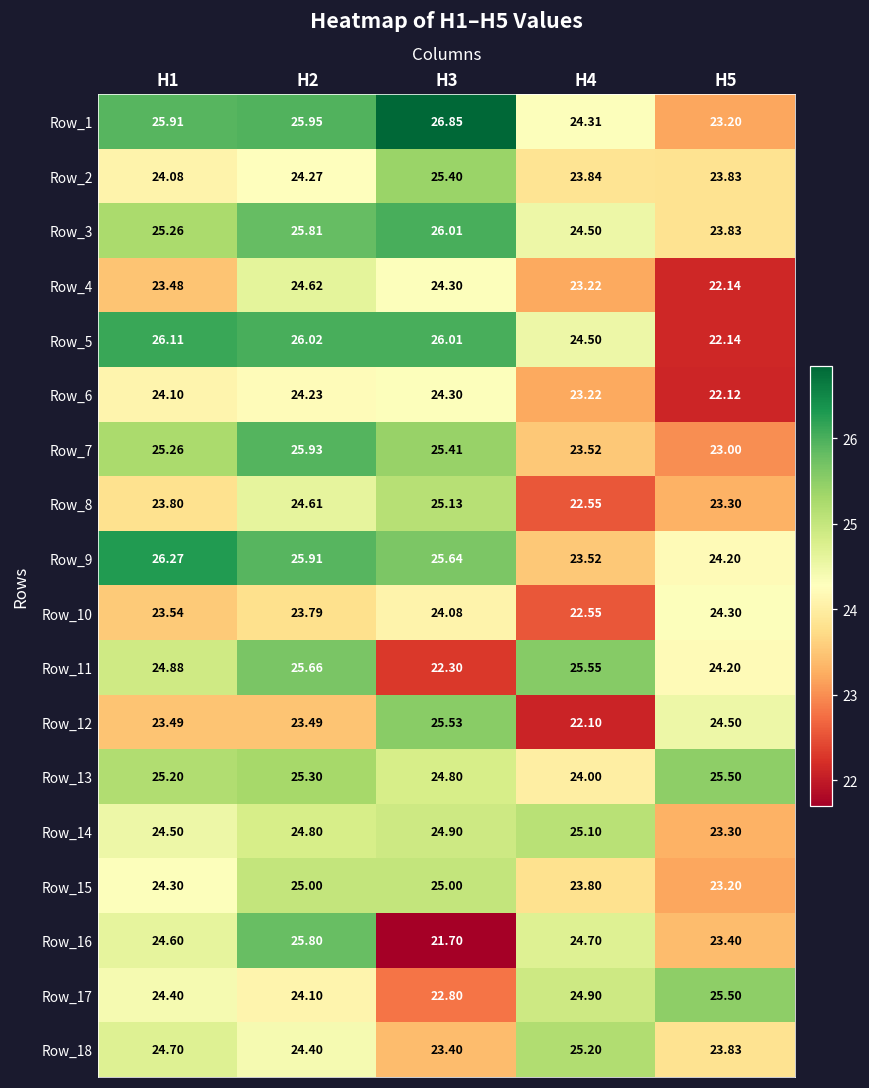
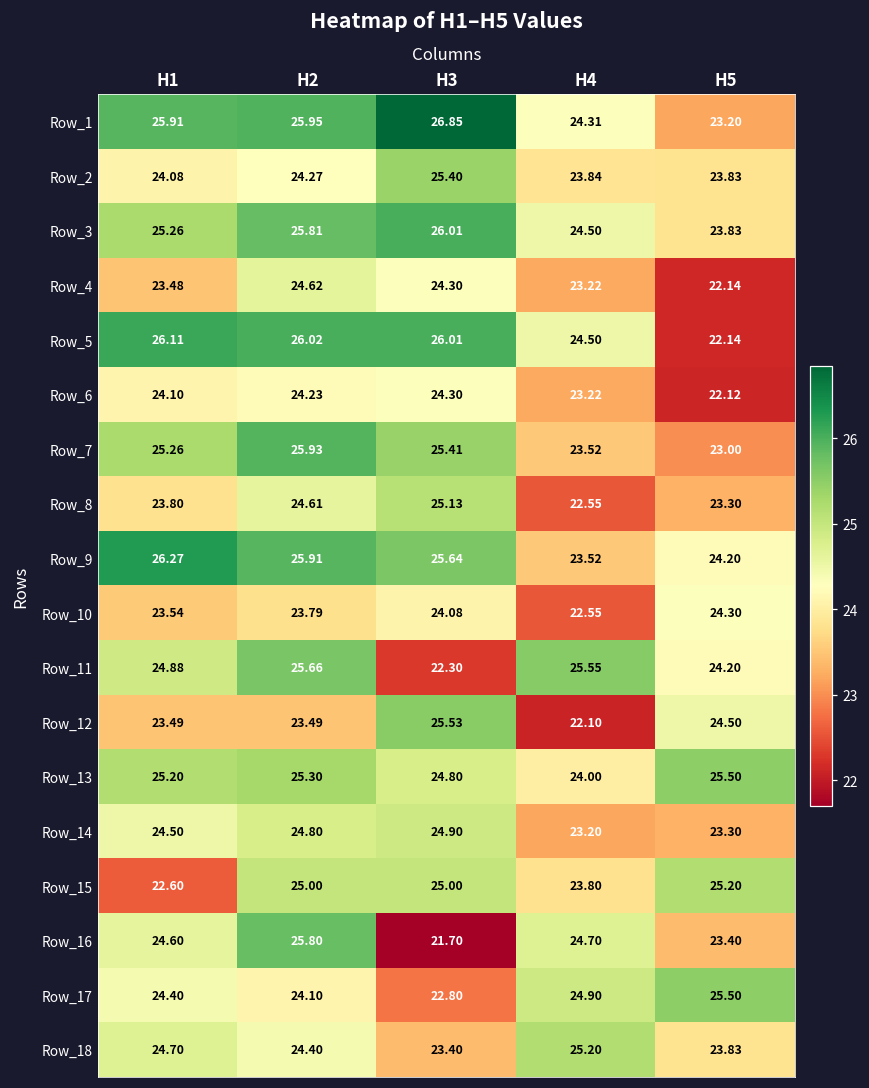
Row_14, H4: 25.10 -> 23.20
Row_15, H1: 24.30 -> 22.60
Row_15, H5: 23.20 -> 25.20
